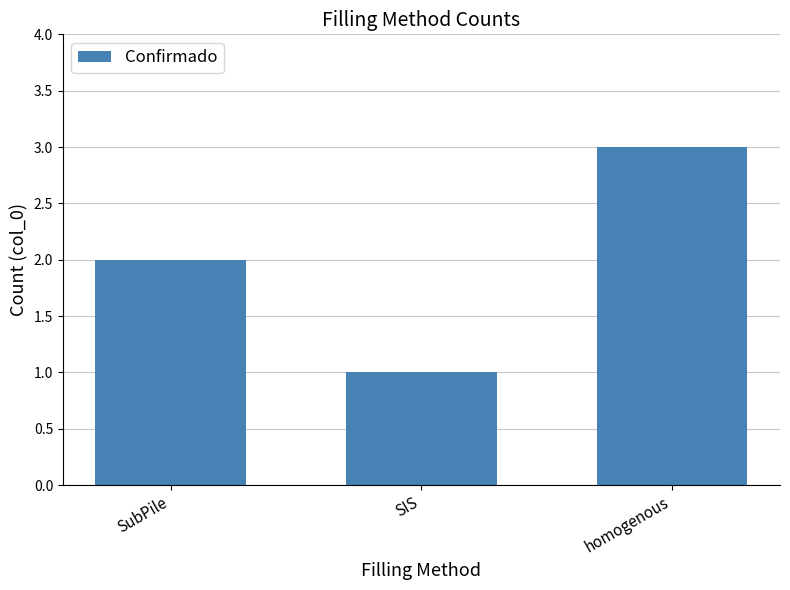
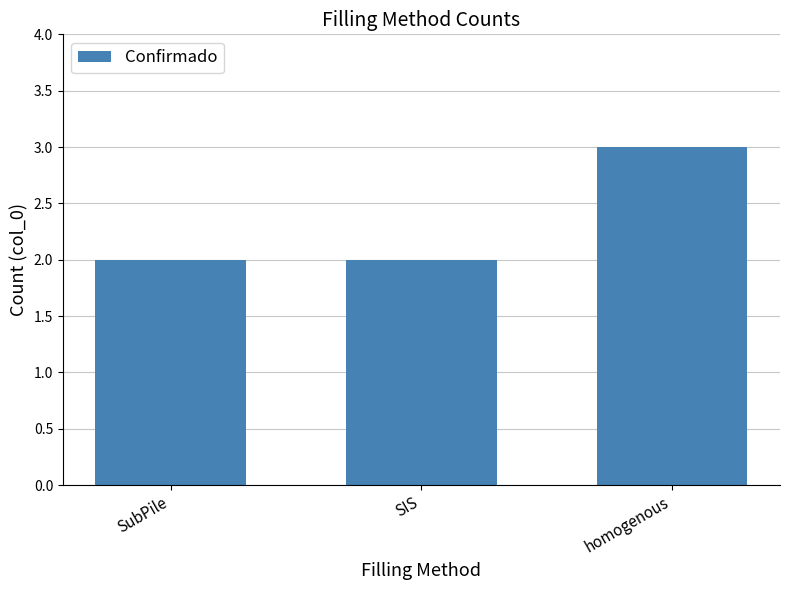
SIS: 1 -> 2
